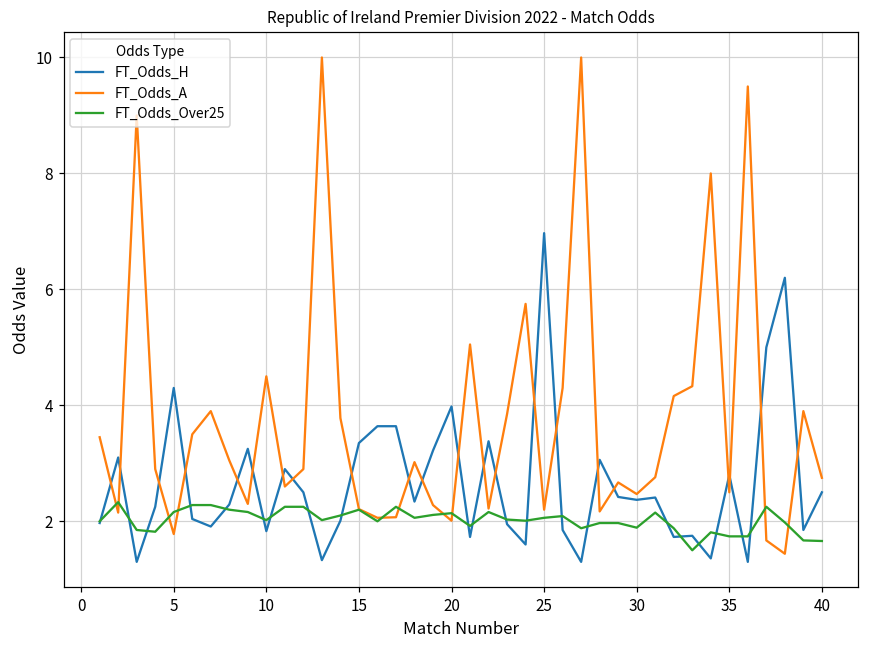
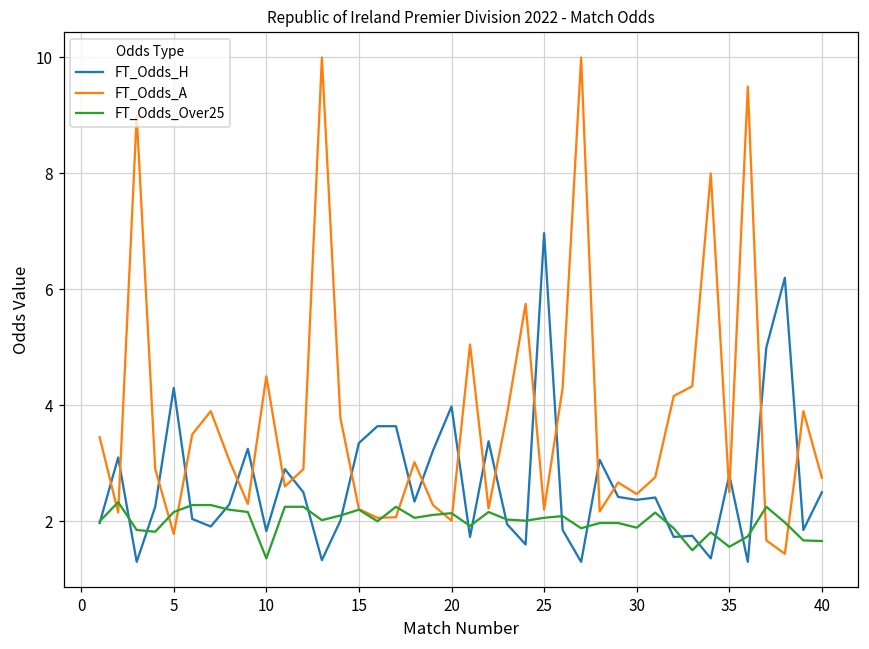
FT_Odds_Over25, 10: 2.0 -> 1.4
FT_Odds_Over25, 35: 1.7 -> 1.6
